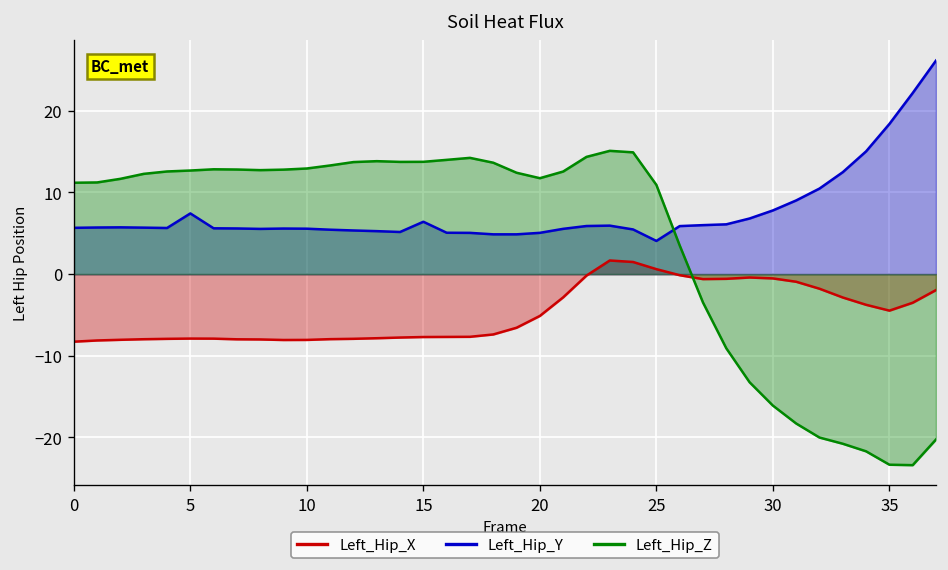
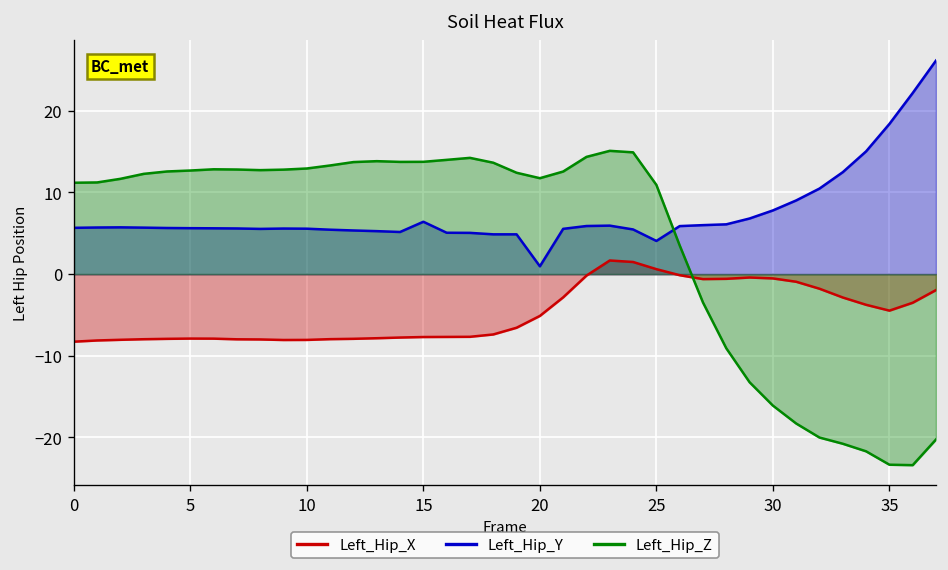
Left_Hip_Y, 5: 7 -> 6
Left_Hip_Y, 20: 5 -> 1
